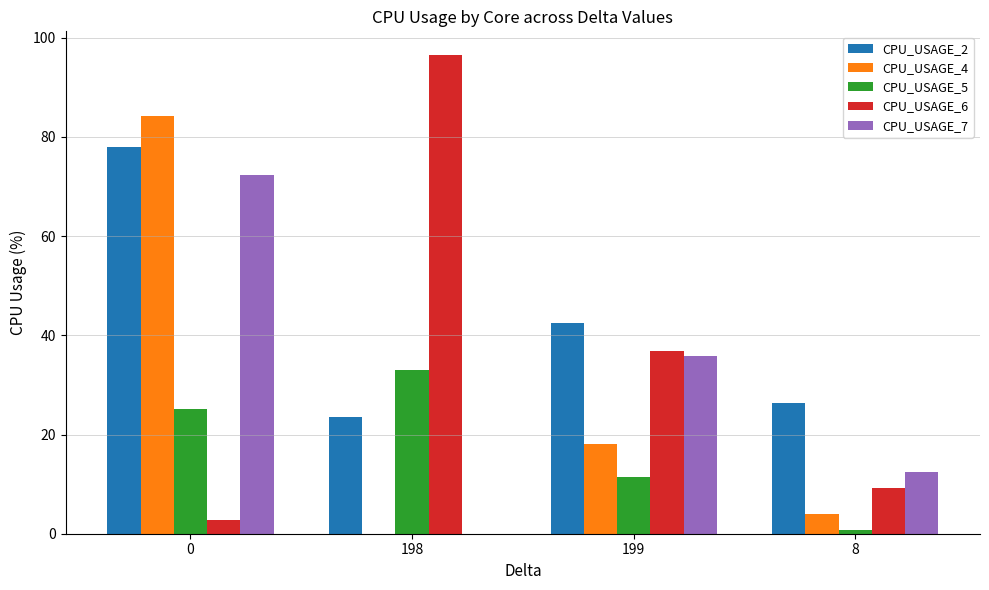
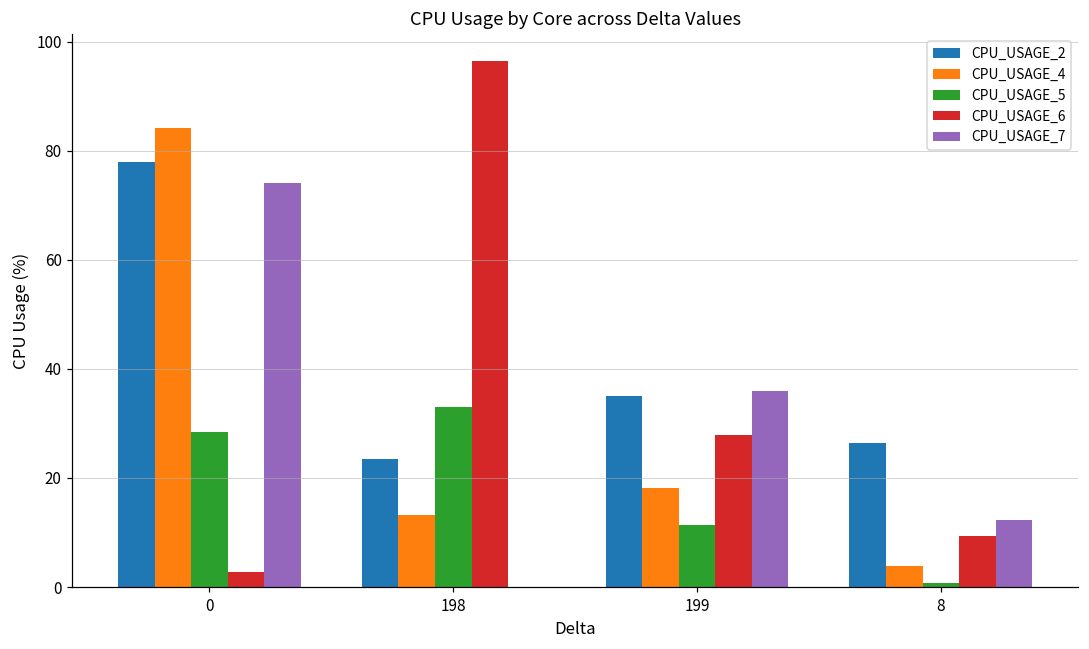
CPU_USAGE_5, 0: 25 -> 28
CPU_USAGE_7, 0: 72 -> 74
CPU_USAGE_4, 198: 0 -> 13
CPU_USAGE_2, 199: 42 -> 35
CPU_USAGE_6, 199: 37 -> 28
